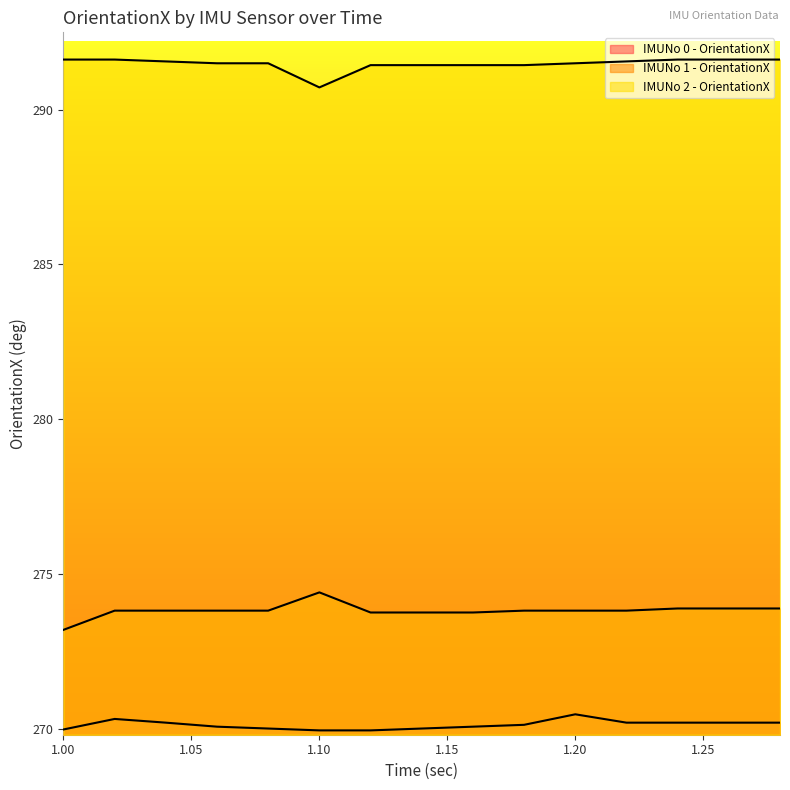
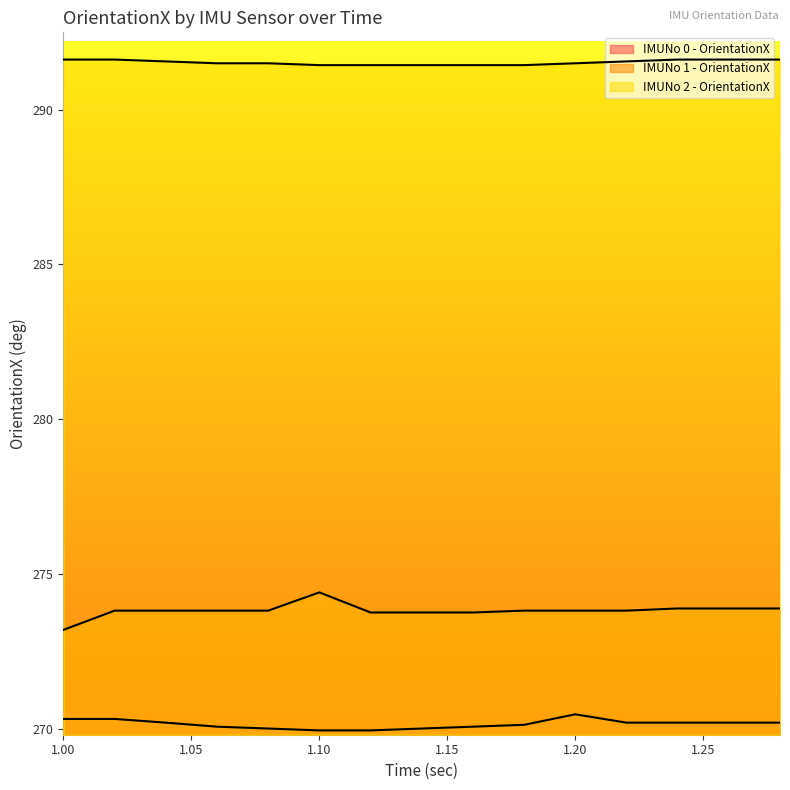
IMUNo 0 - OrientationX, 1.00: 270.0 -> 270.3
IMUNo 2 - OrientationX, 1.10: 290.7 -> 291.4
